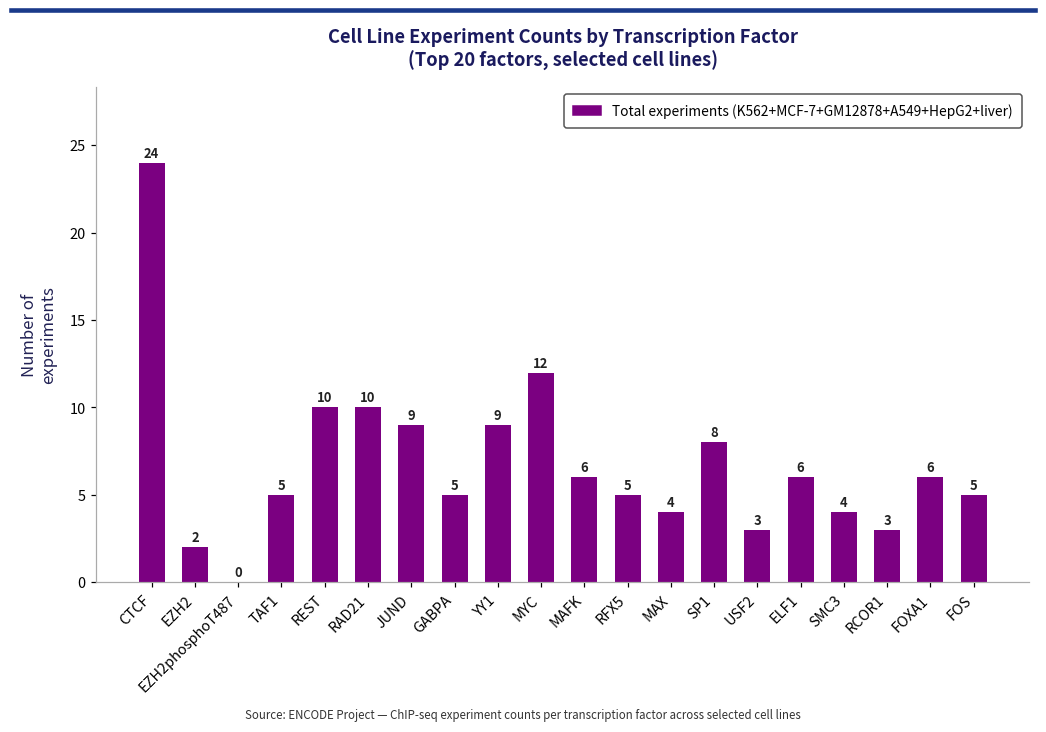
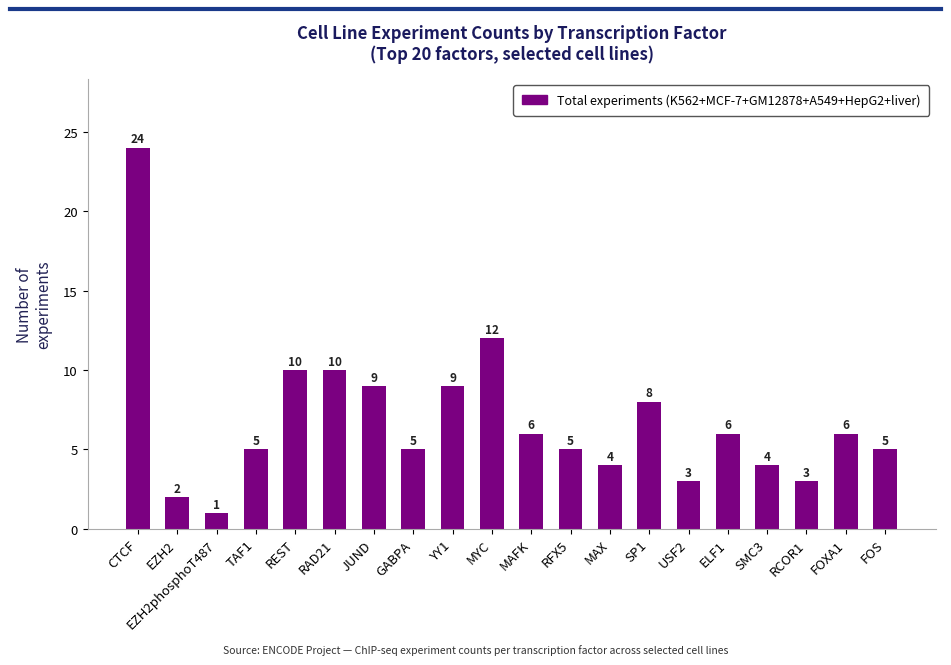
EZH2phosphoT487: 0 -> 1
